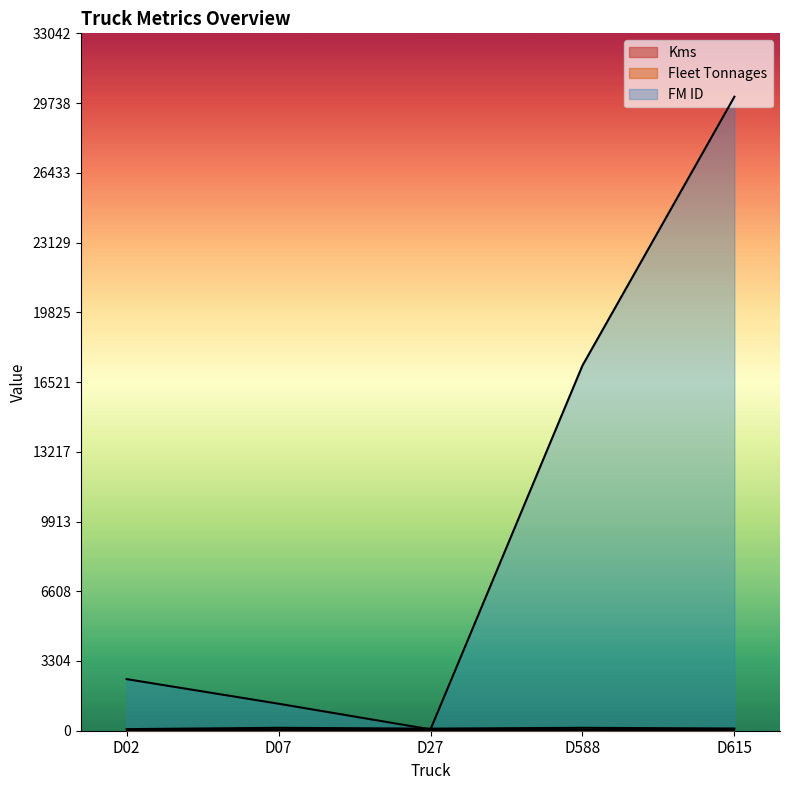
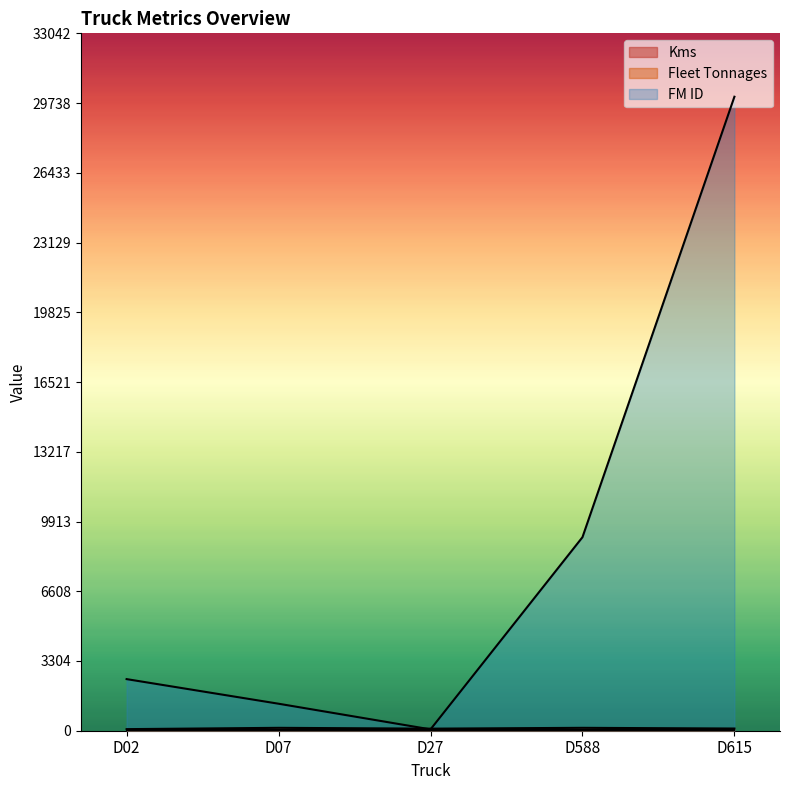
FM ID, D588: 17300 -> 9200
